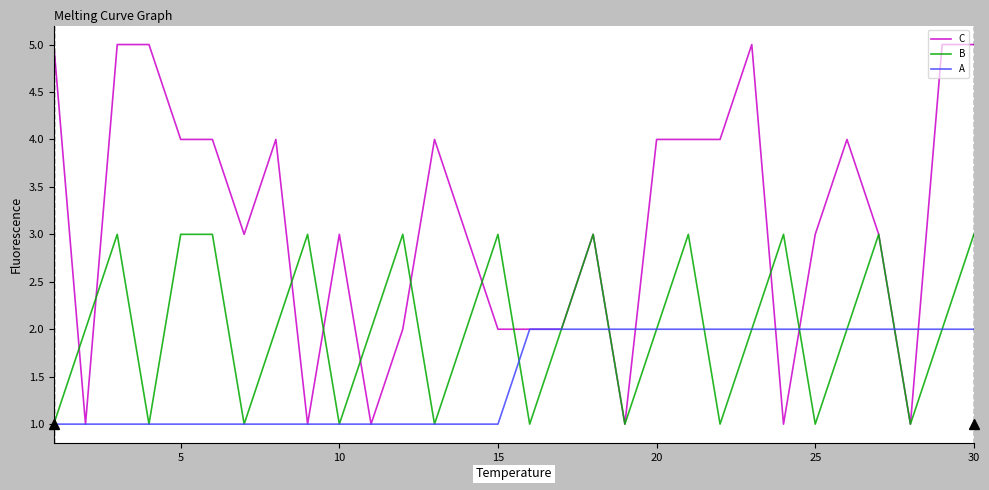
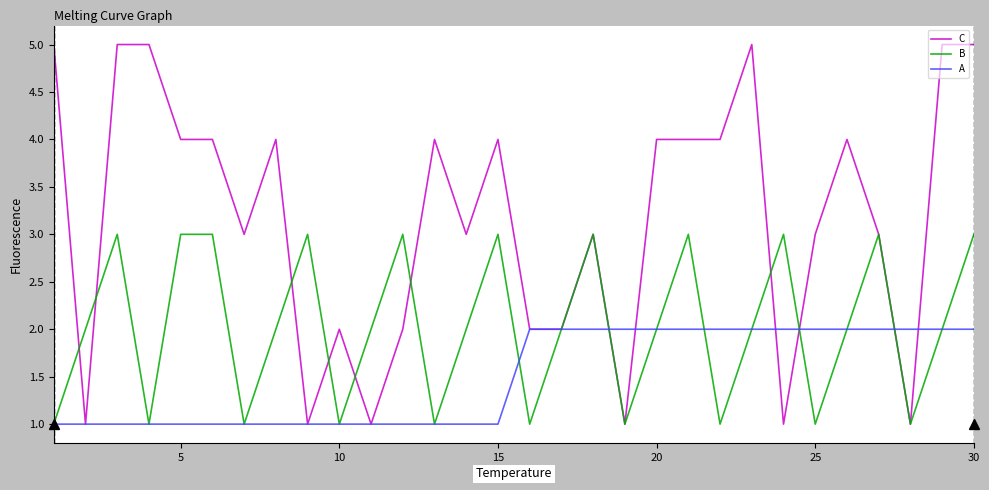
C, 10: 3 -> 2
C, 15: 2 -> 4
